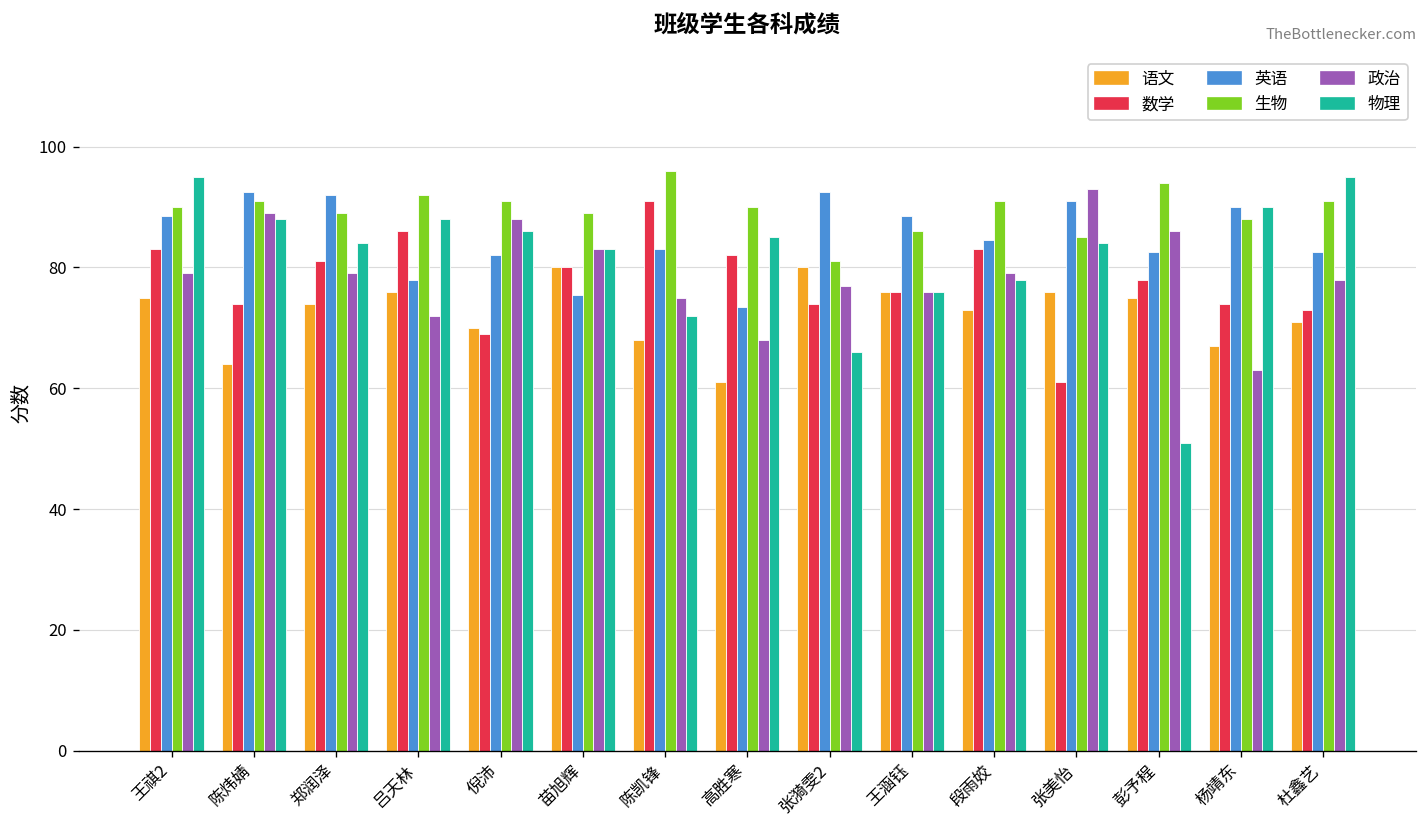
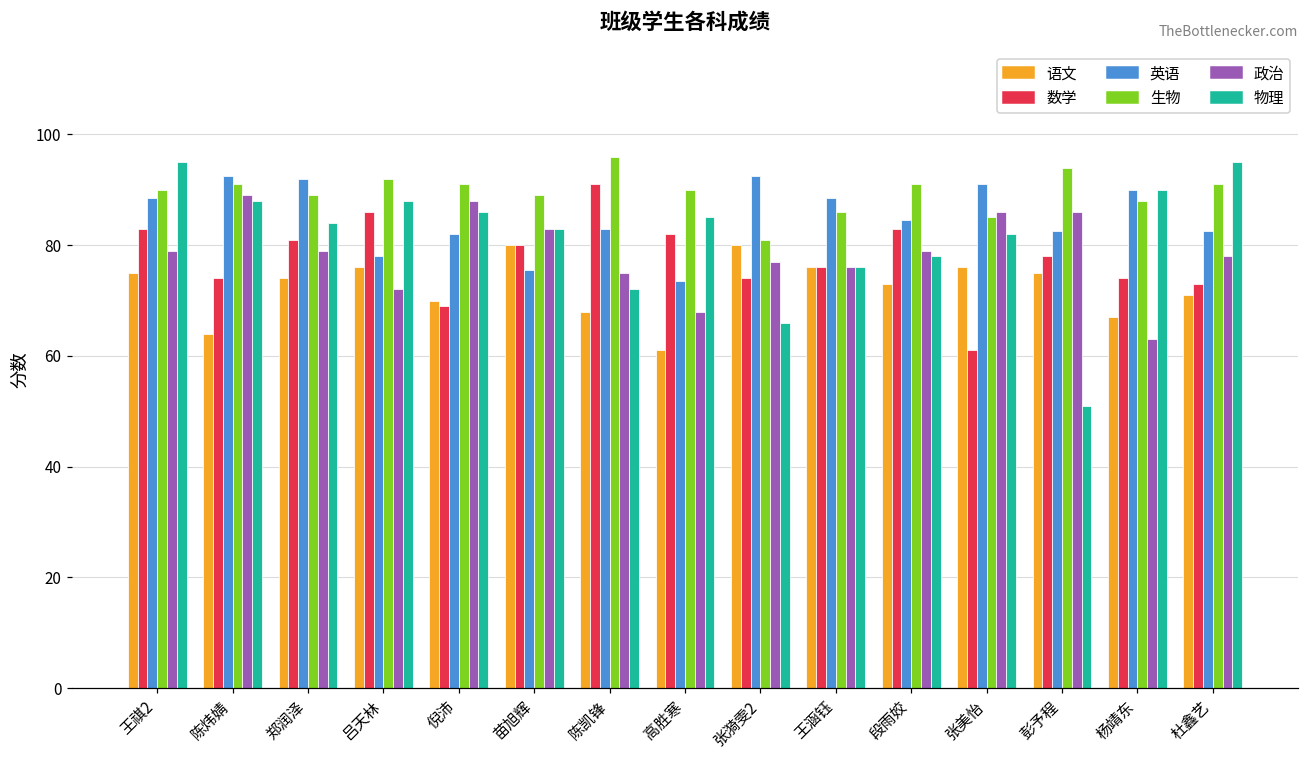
政治, 张美怡: 93 -> 86
物理, 张美怡: 84 -> 82
